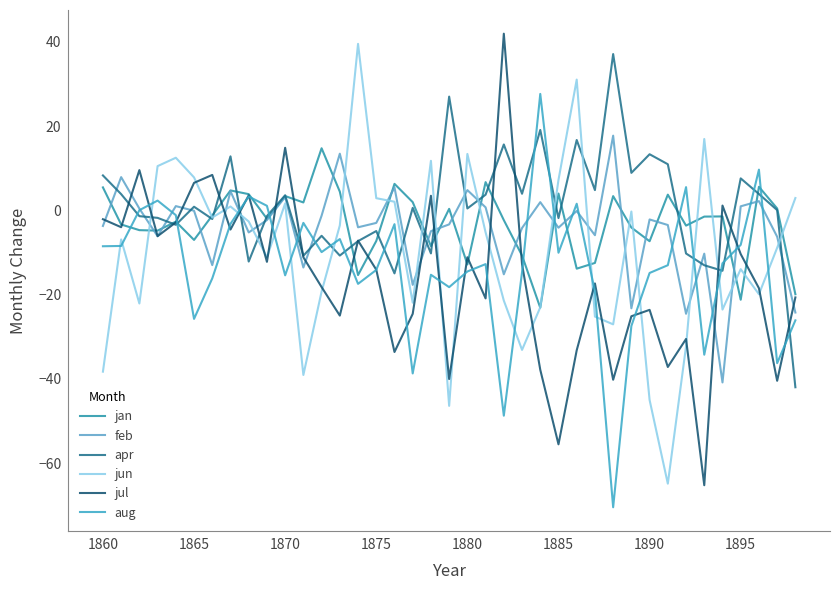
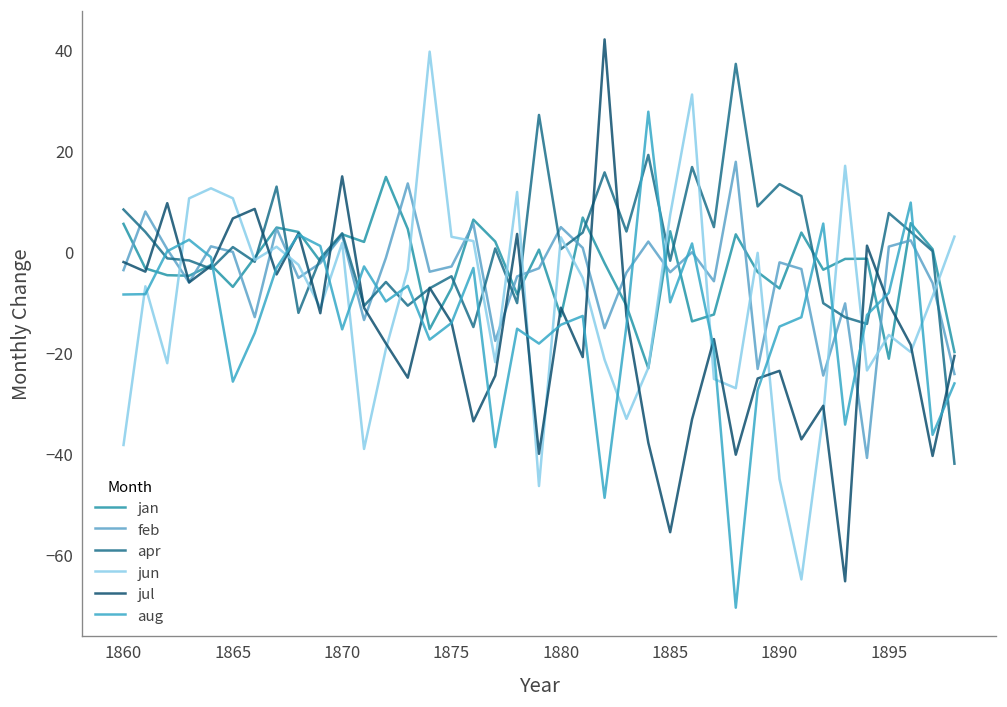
jun, 1865: 8 -> 11
jun, 1880: 13 -> 3
jun, 1895: -14 -> -17
